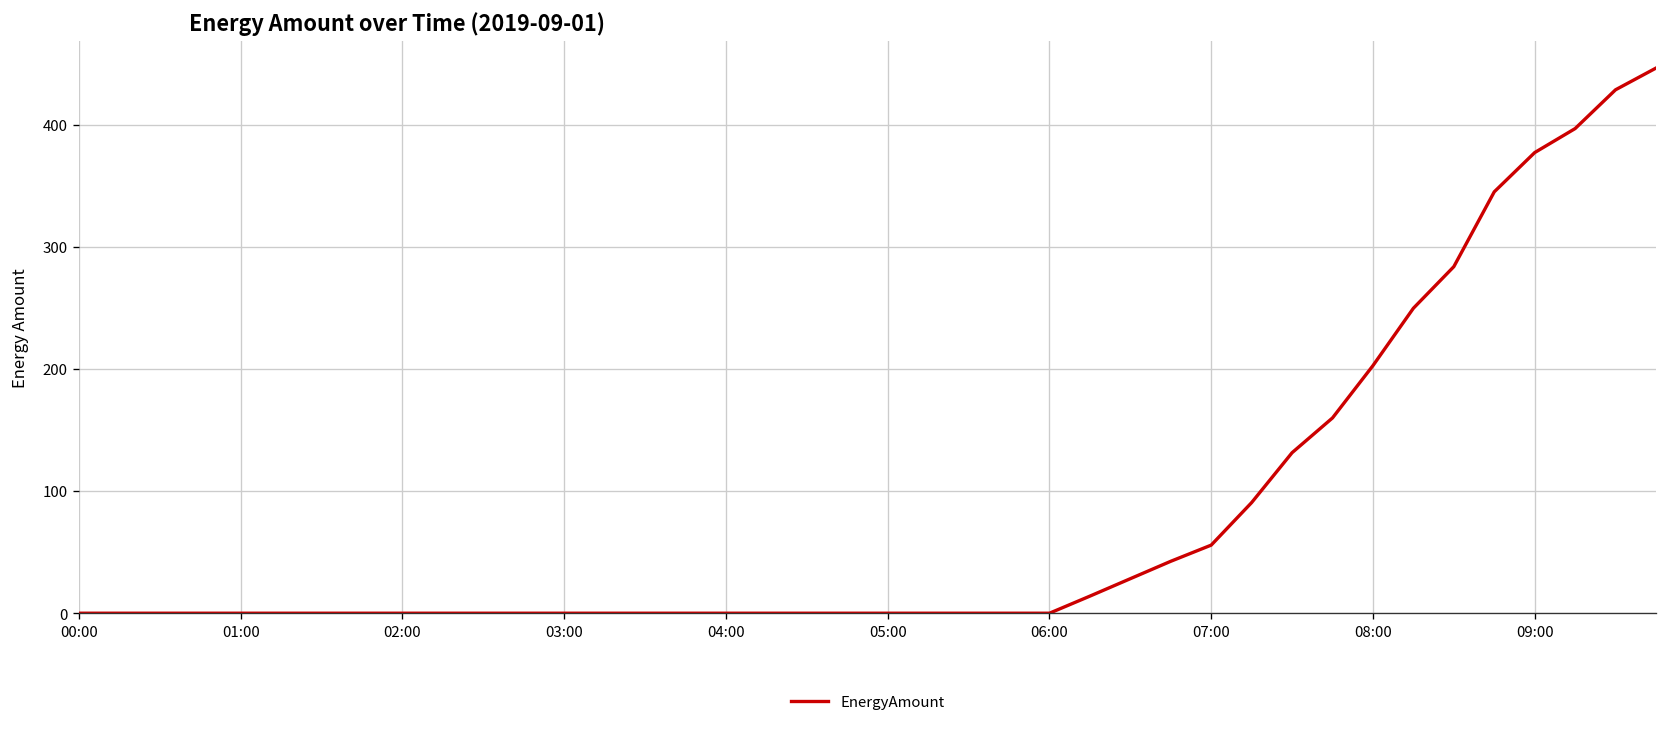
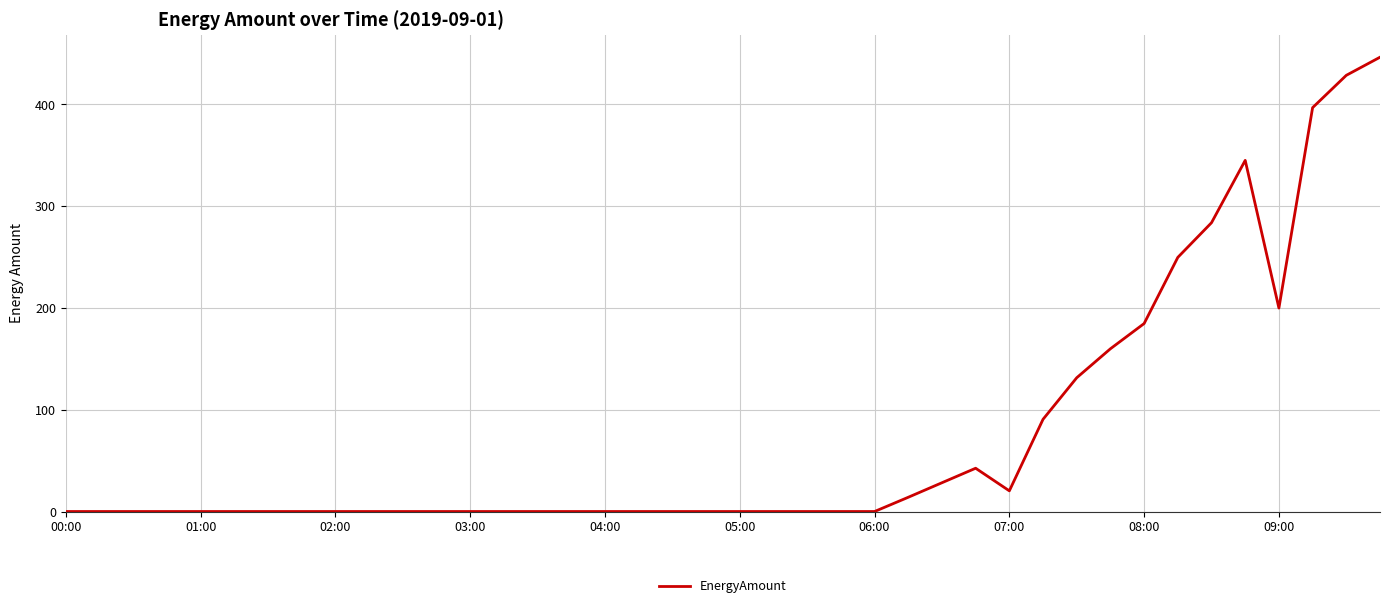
07:00: 56 -> 20
08:00: 203 -> 185
09:00: 377 -> 200
